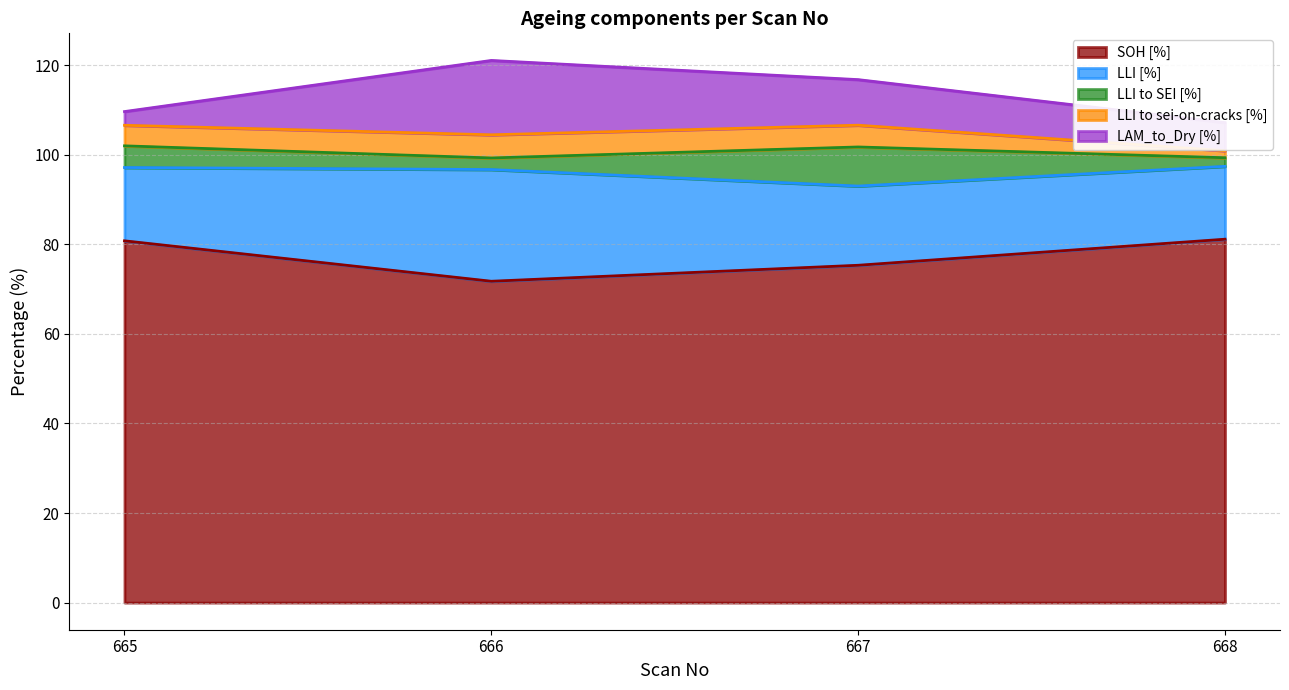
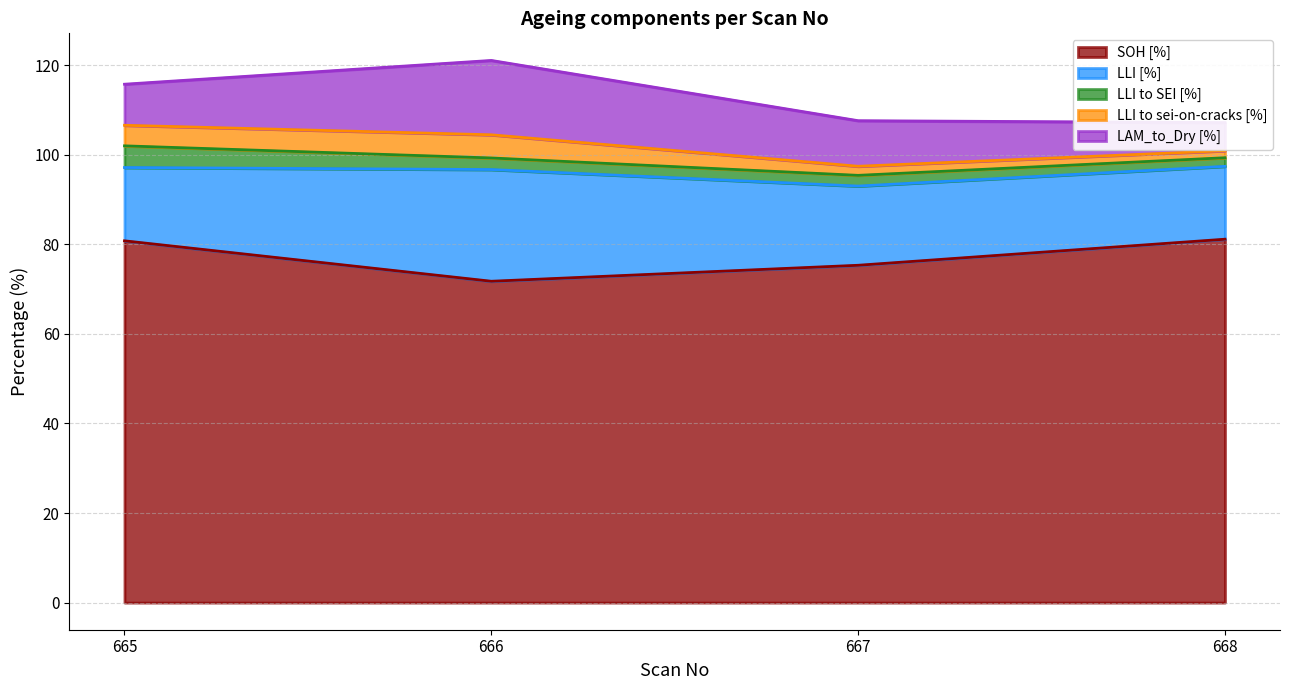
LAM_to_Dry [%], 665: 3 -> 9
LLI to SEI [%], 667: 9 -> 2
LLI to sei-on-cracks [%], 667: 5 -> 2
